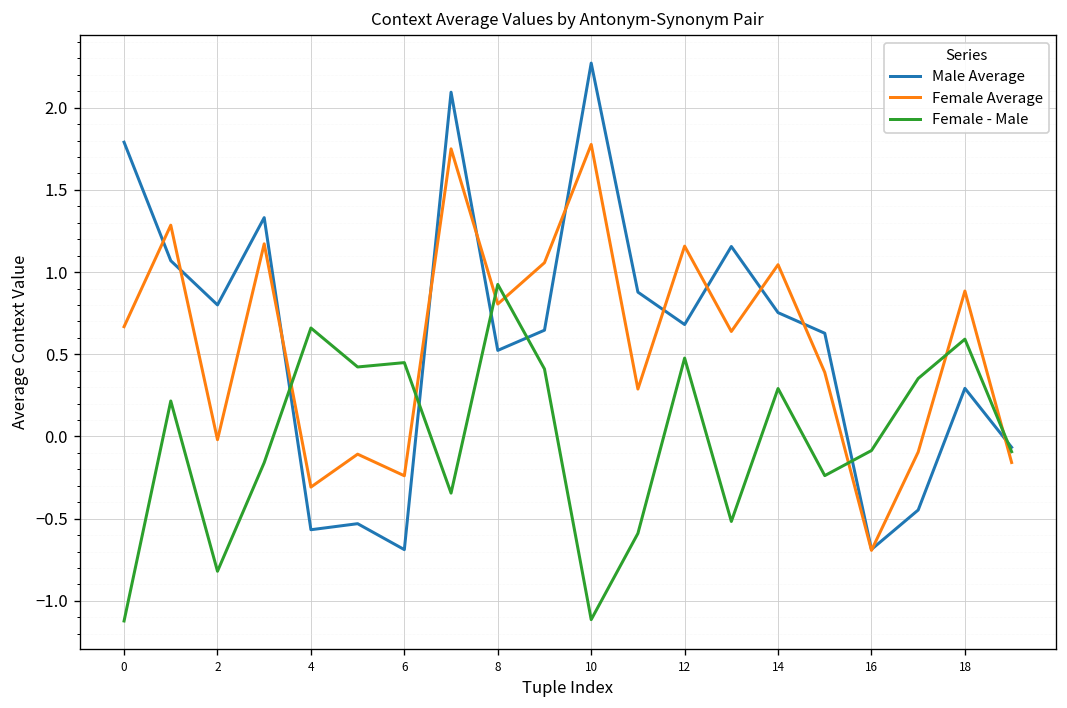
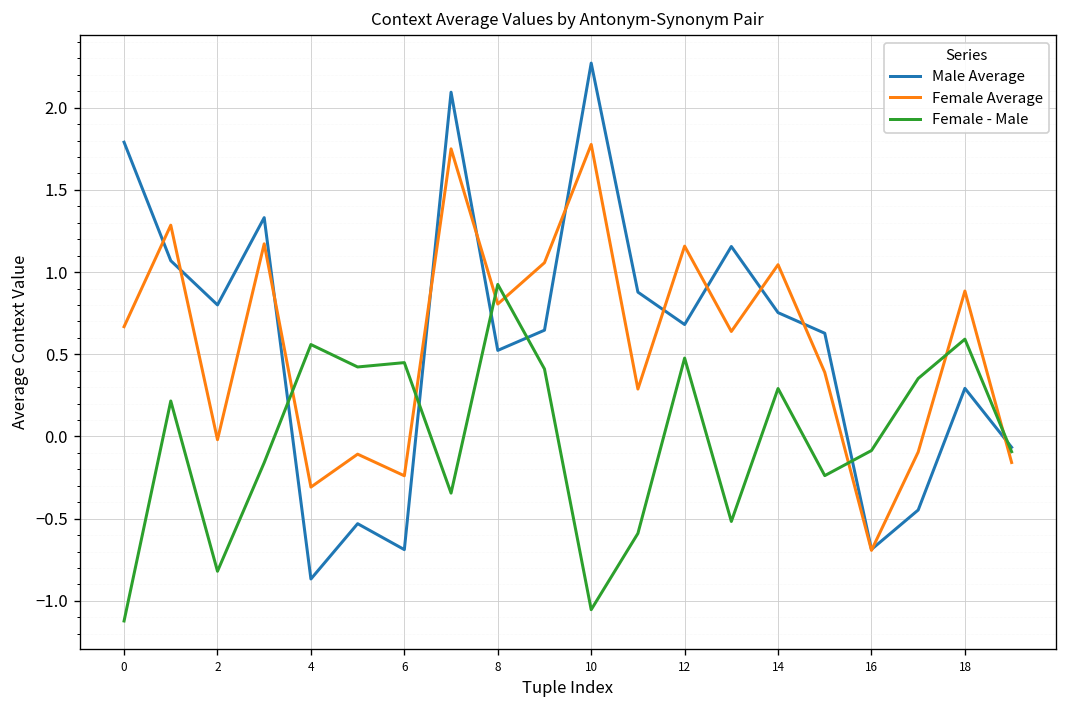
Male Average, 4: -0.57 -> -0.87
Female - Male, 4: 0.66 -> 0.56
Female - Male, 10: -1.11 -> -1.05
